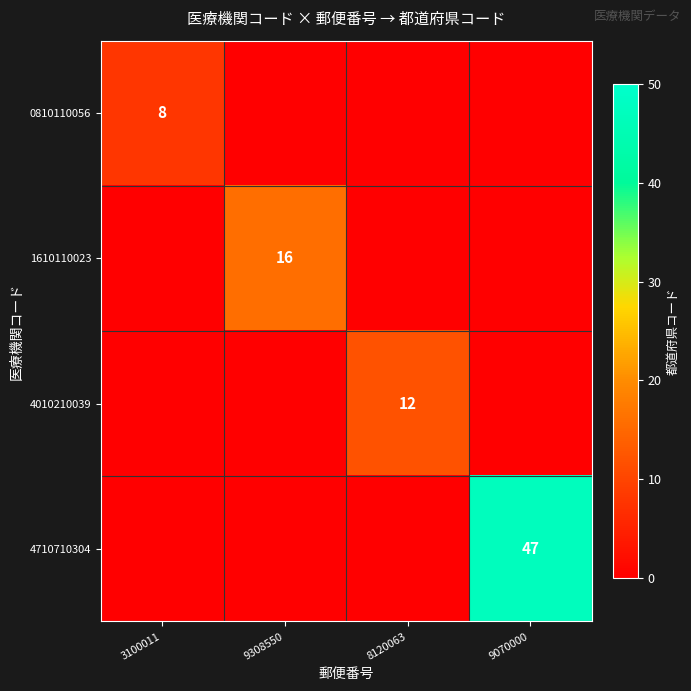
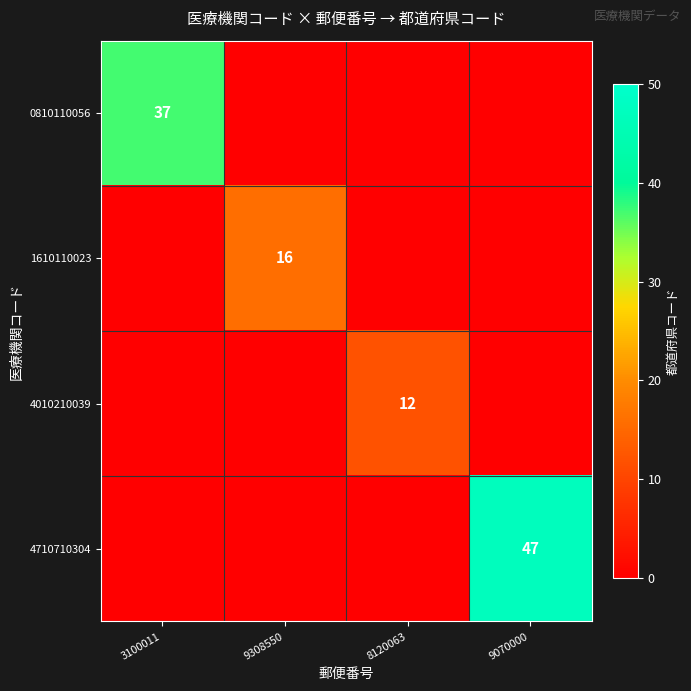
0810110056, 3100011: 8 -> 37
